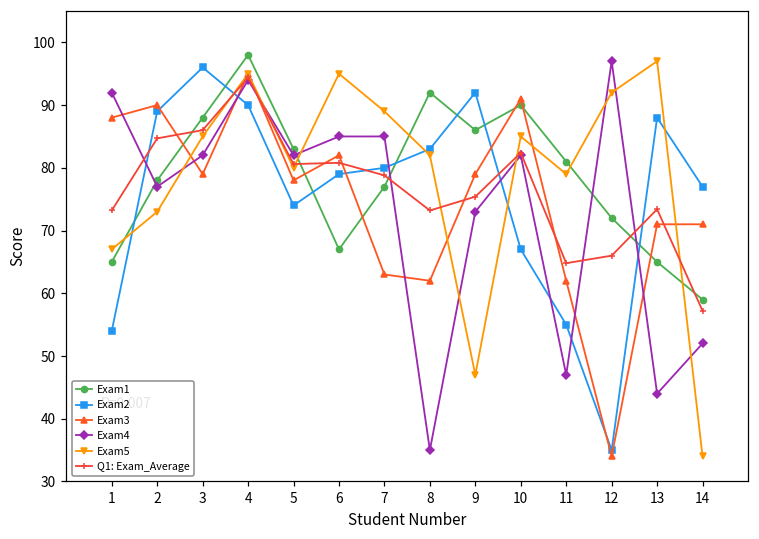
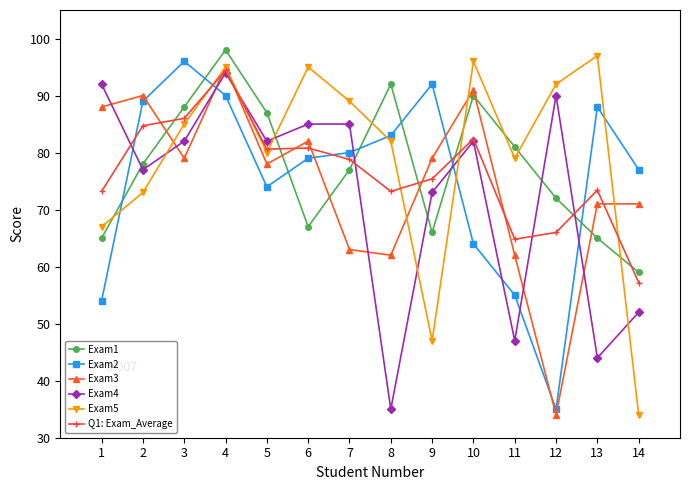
Exam1, 5: 83 -> 87
Exam1, 9: 86 -> 66
Exam2, 10: 67 -> 64
Exam5, 10: 85 -> 96
Exam4, 12: 97 -> 90
